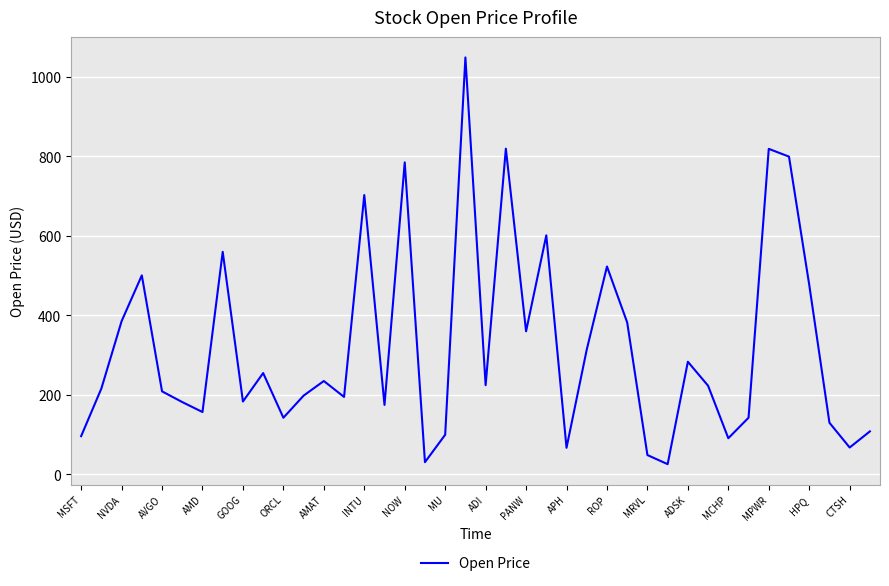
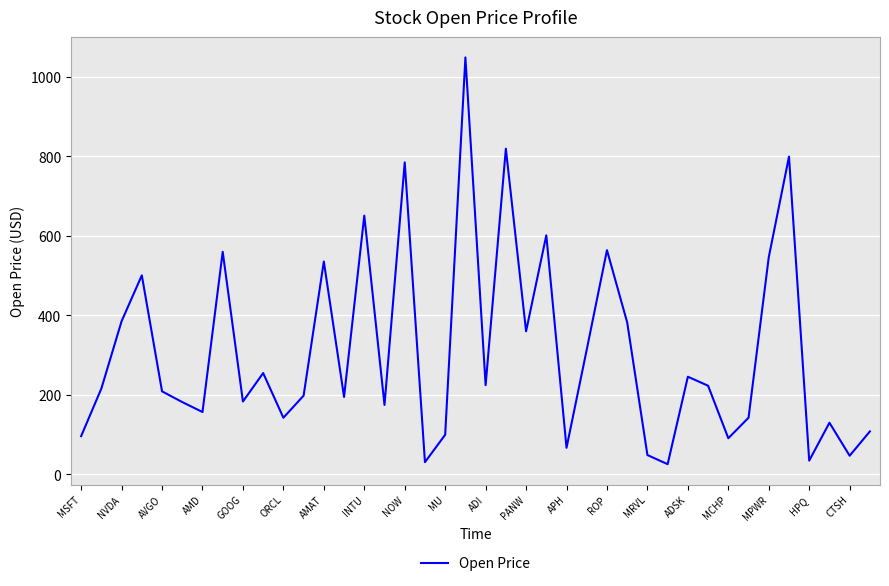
AMAT: 240 -> 540
INTU: 700 -> 650
ROP: 520 -> 560
ADSK: 280 -> 250
MPWR: 820 -> 550
HPQ: 480 -> 30
CTSH: 70 -> 50
